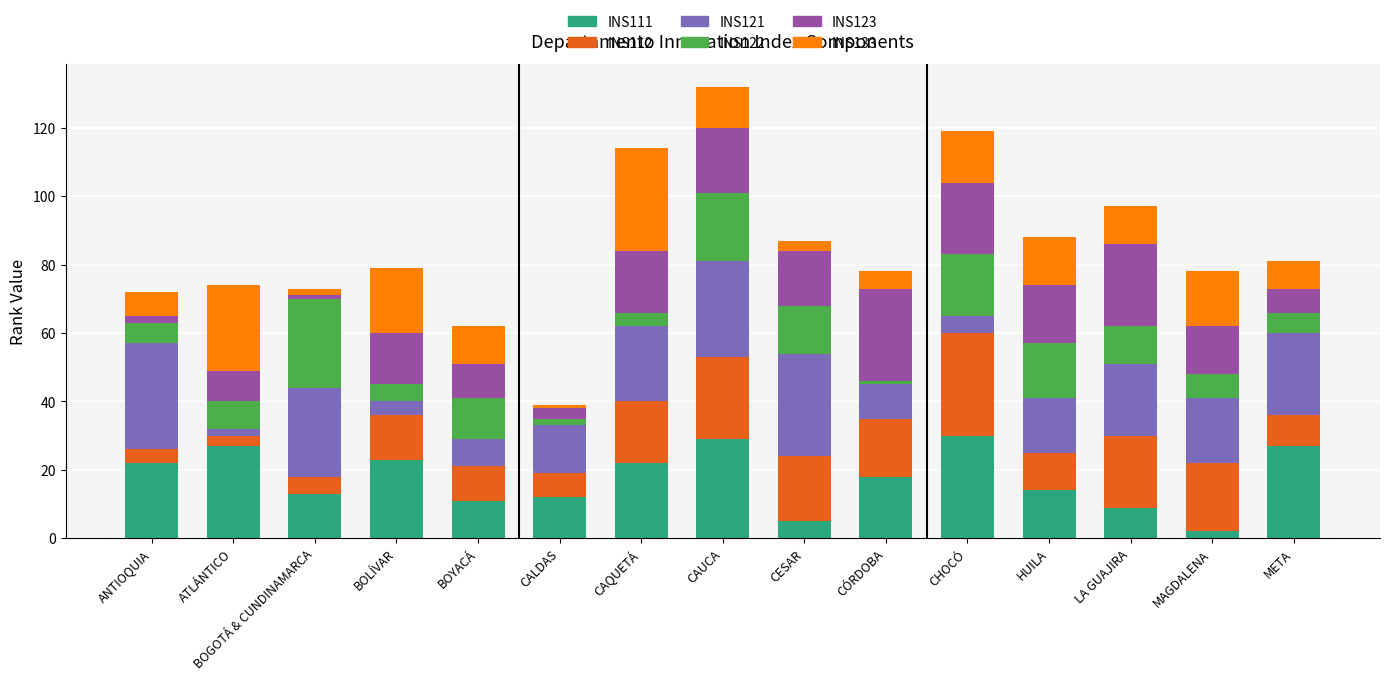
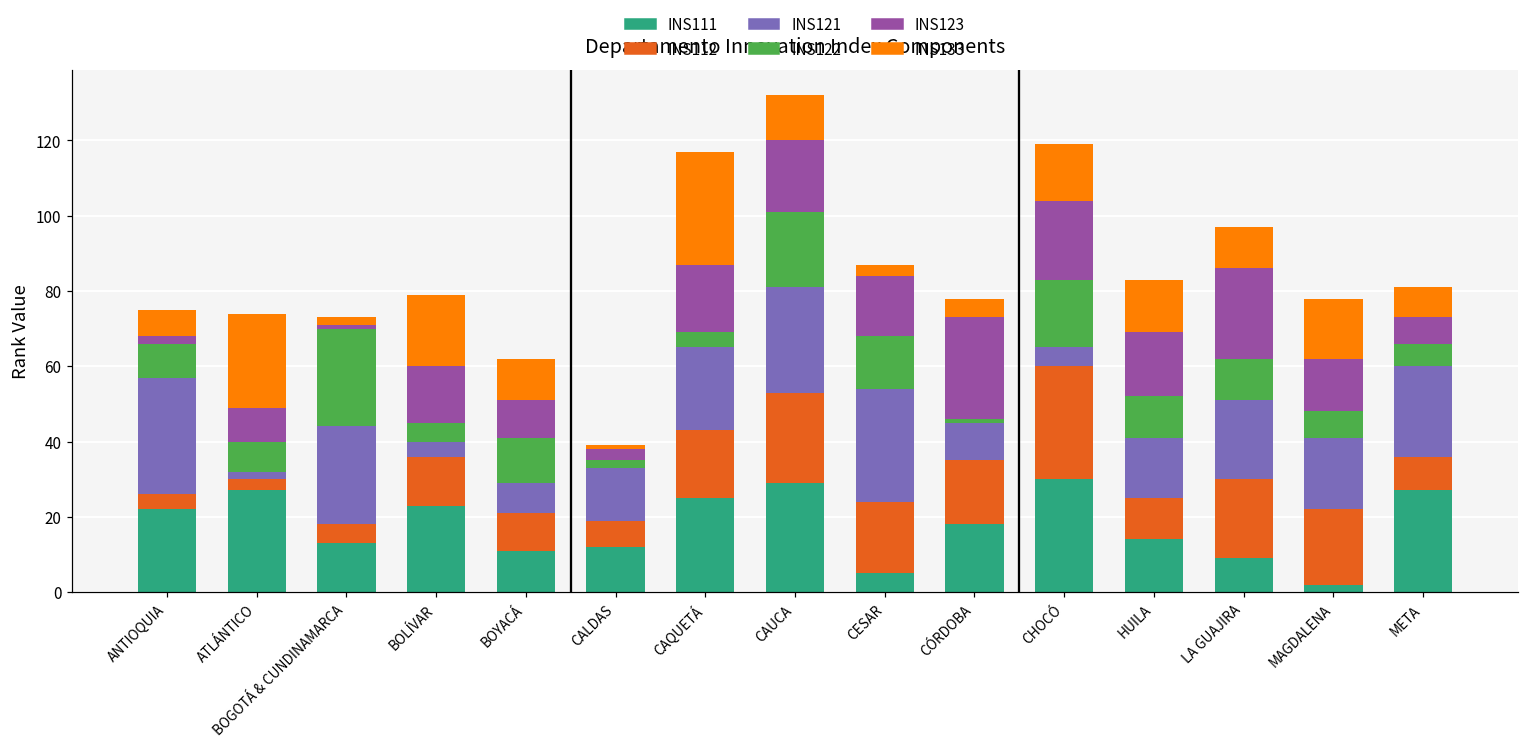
INS122, ANTIOQUIA: 6 -> 9
INS111, CAQUETÁ: 22 -> 25
INS122, HUILA: 16 -> 11
